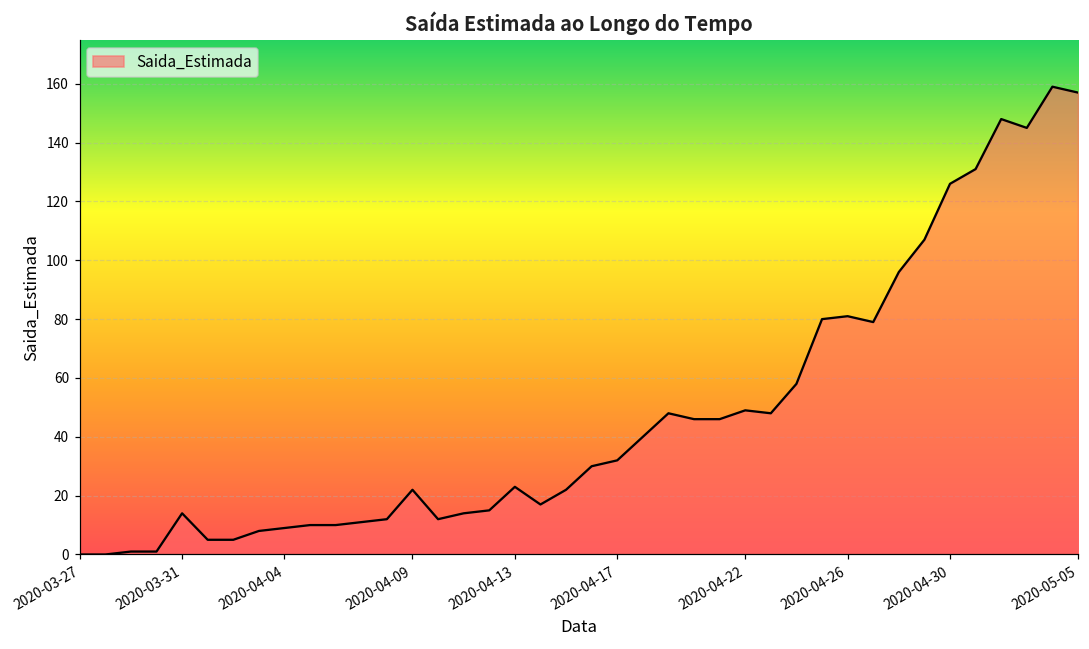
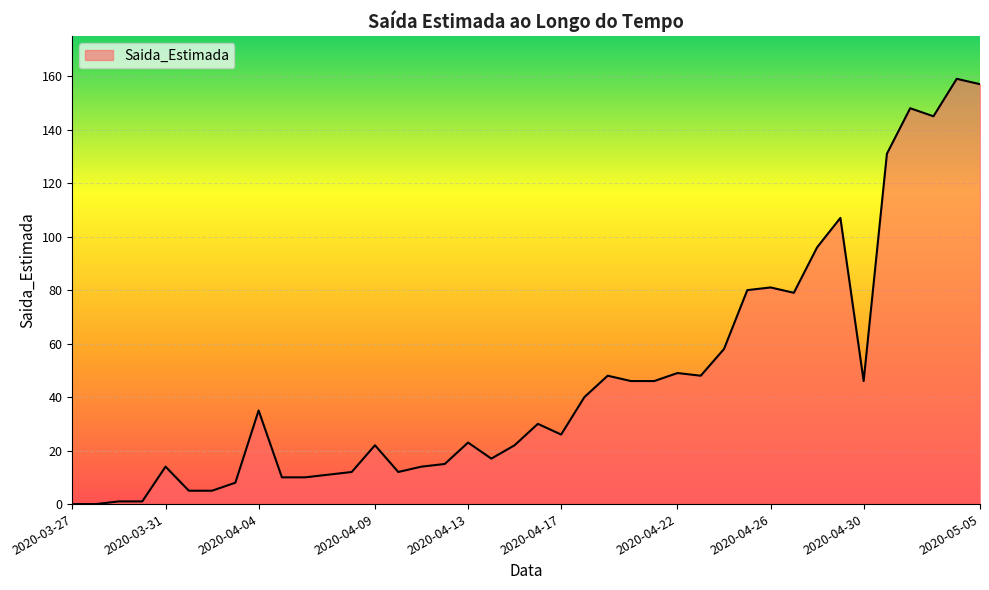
2020-04-04: 9 -> 35
2020-04-17: 32 -> 26
2020-04-30: 126 -> 46
